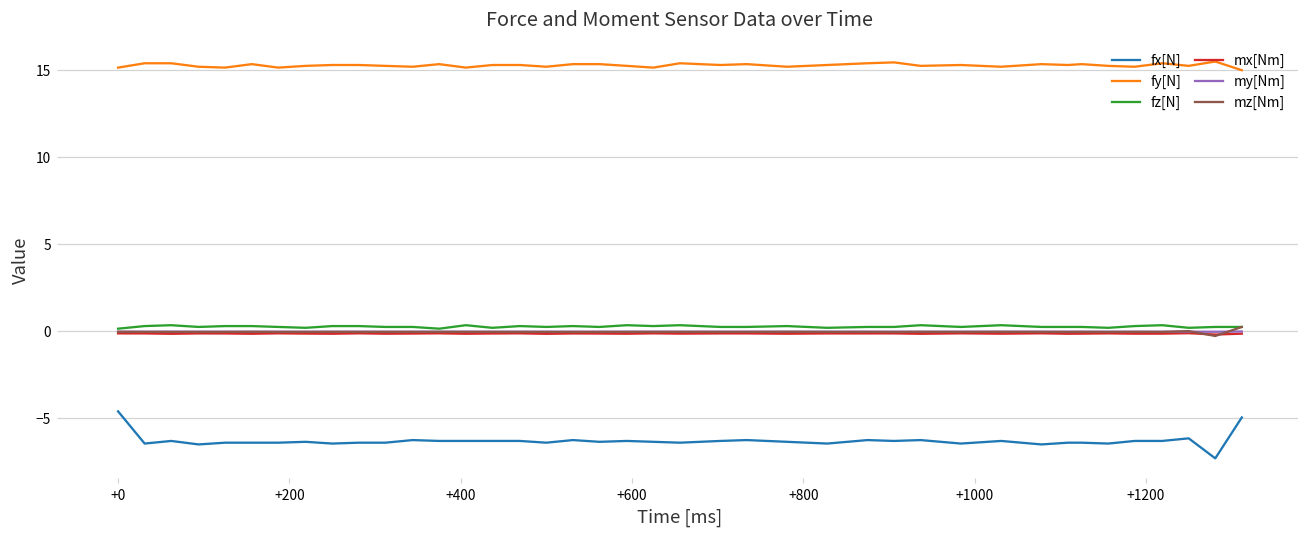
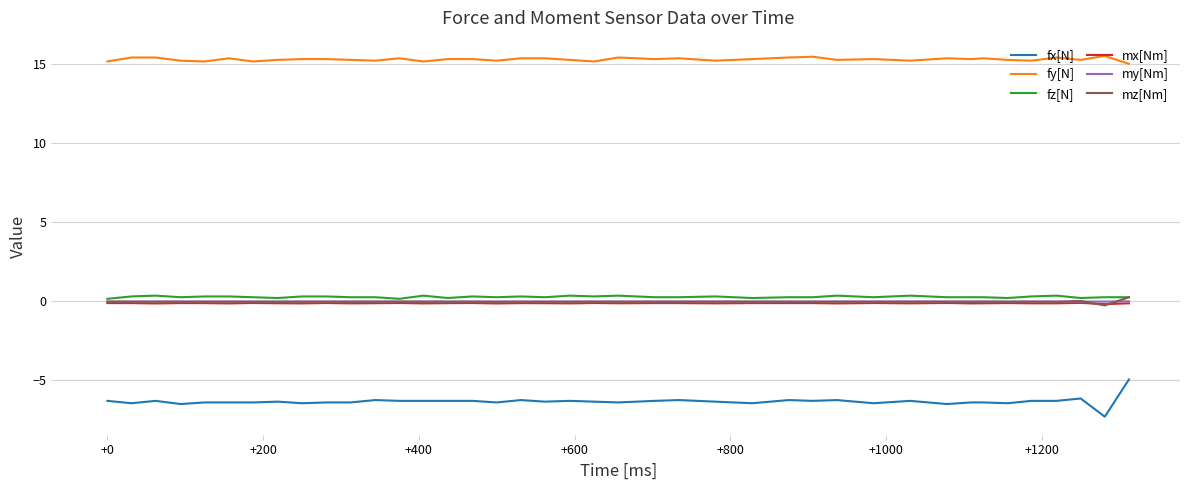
fx[N], +0: -4.6 -> -6.3
